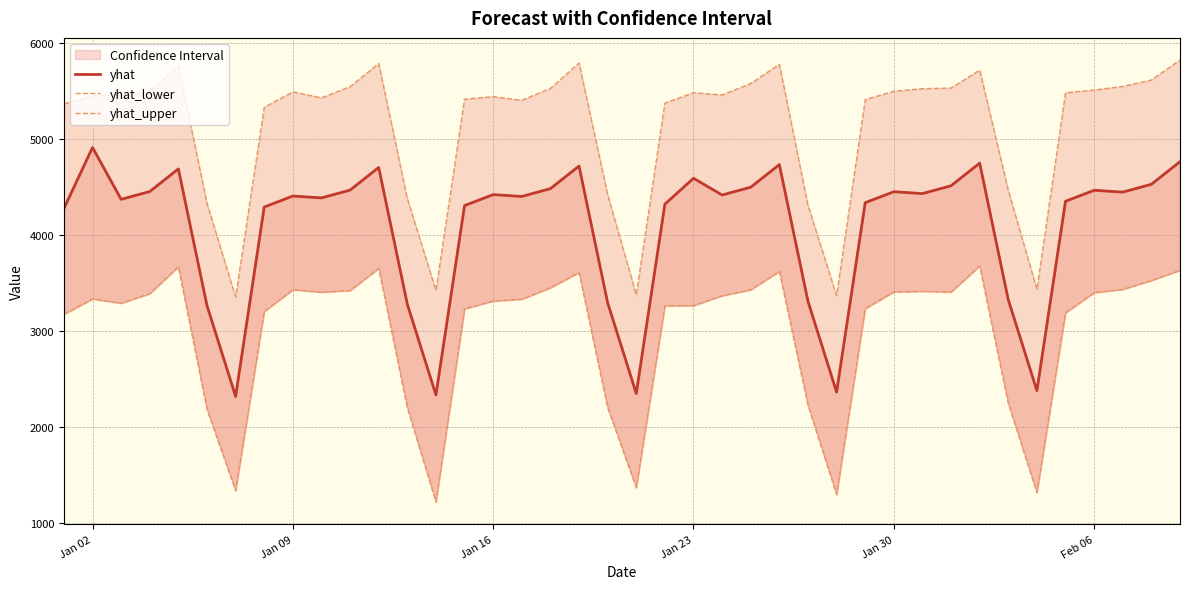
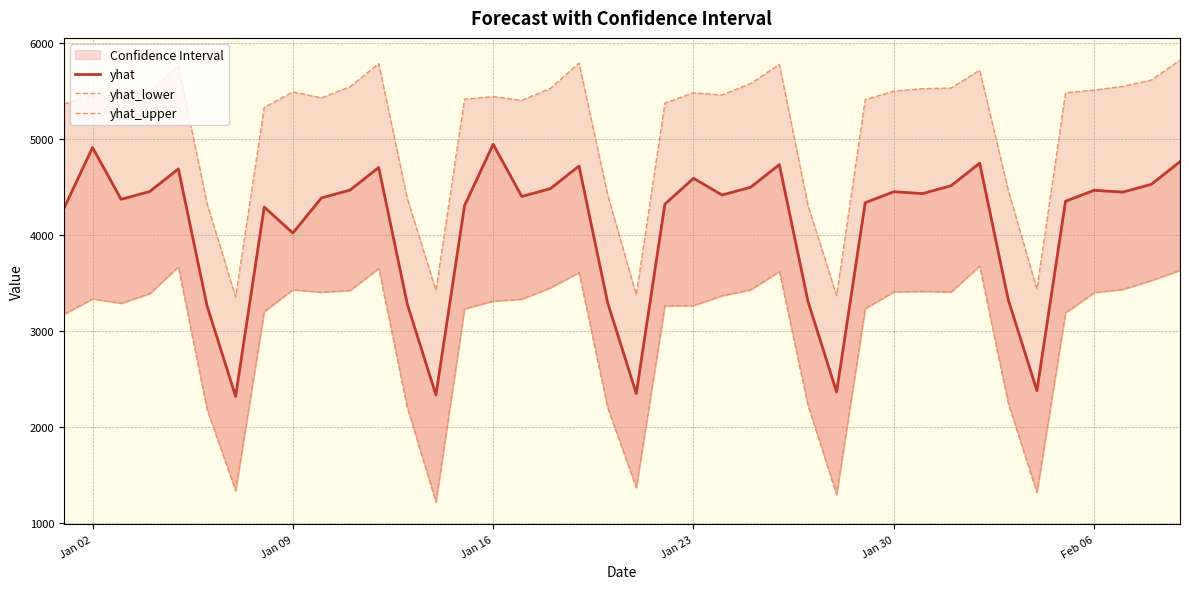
yhat, Jan 09: 4400 -> 4000
yhat, Jan 16: 4400 -> 4900
